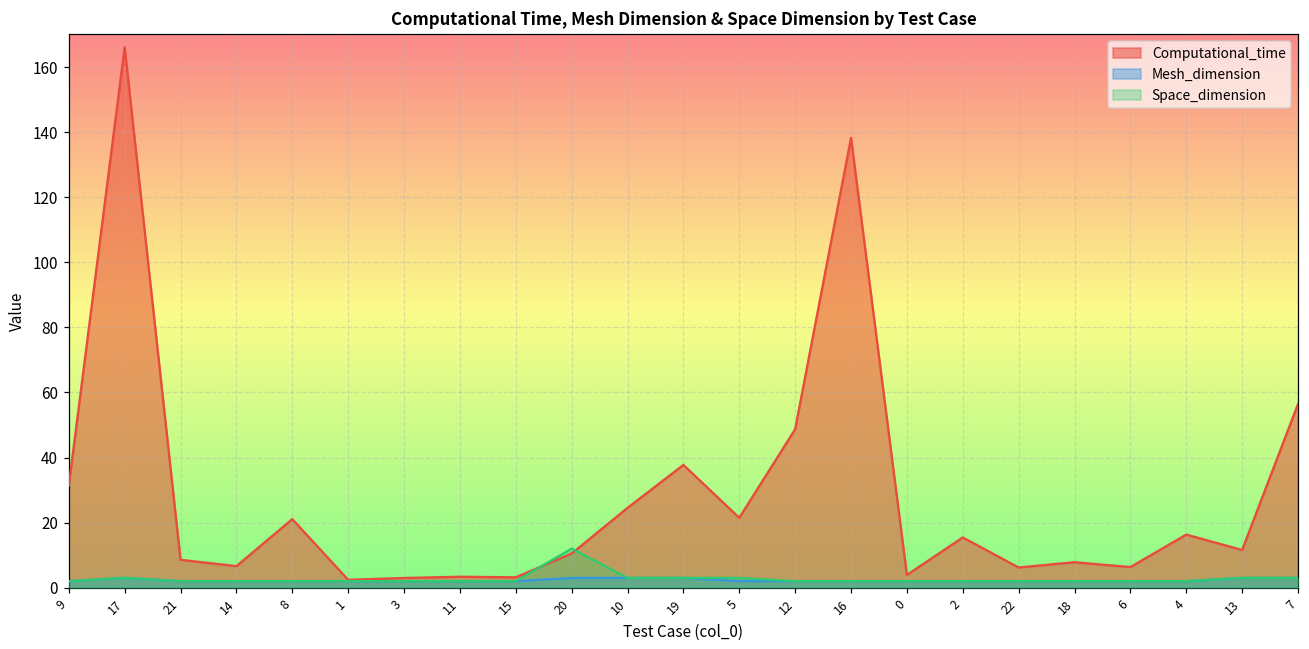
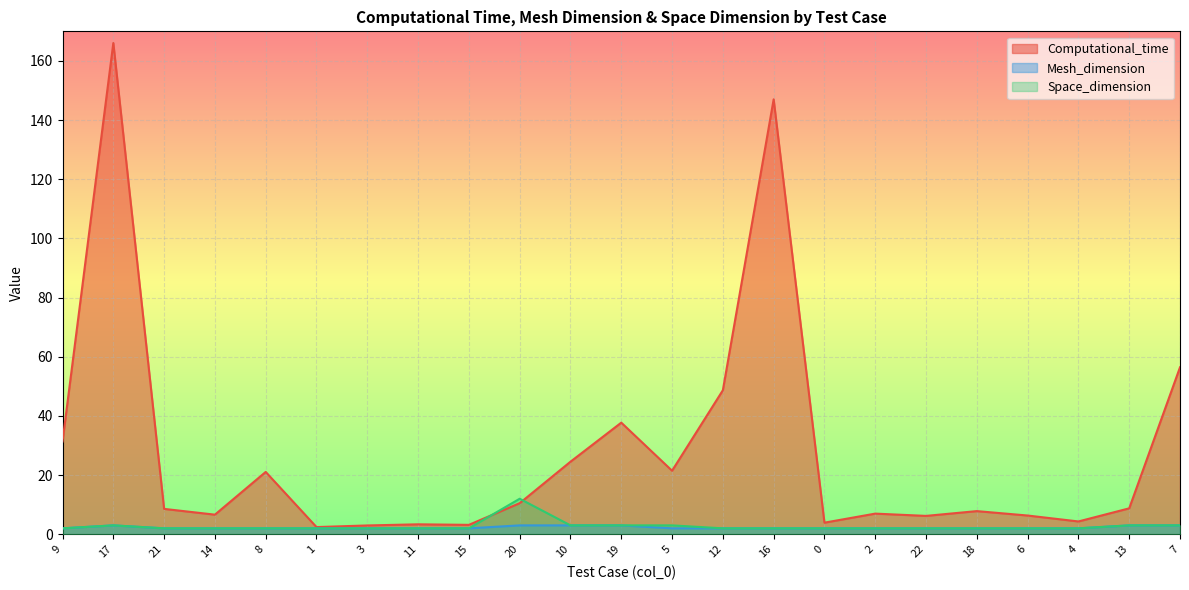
Computational_time, 16: 138 -> 147
Computational_time, 2: 15 -> 7
Computational_time, 4: 16 -> 4
Computational_time, 13: 12 -> 9
